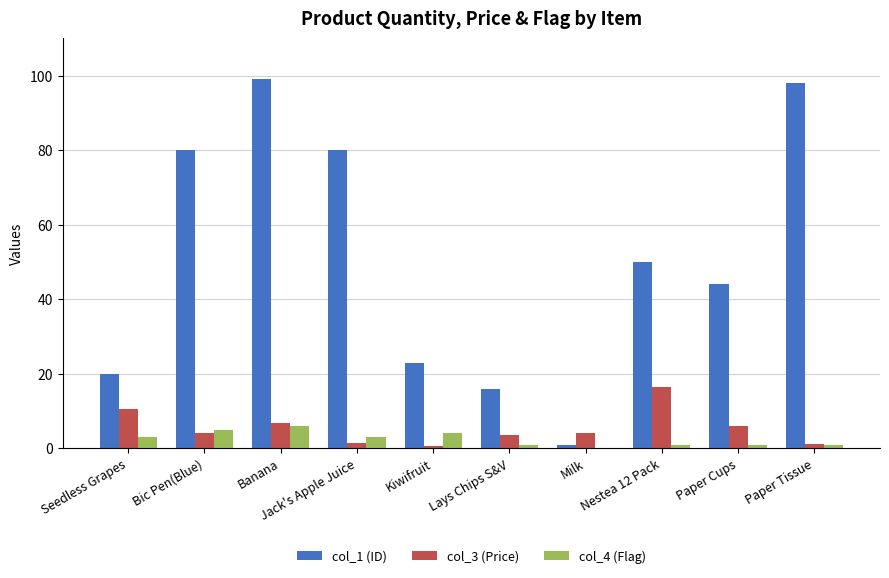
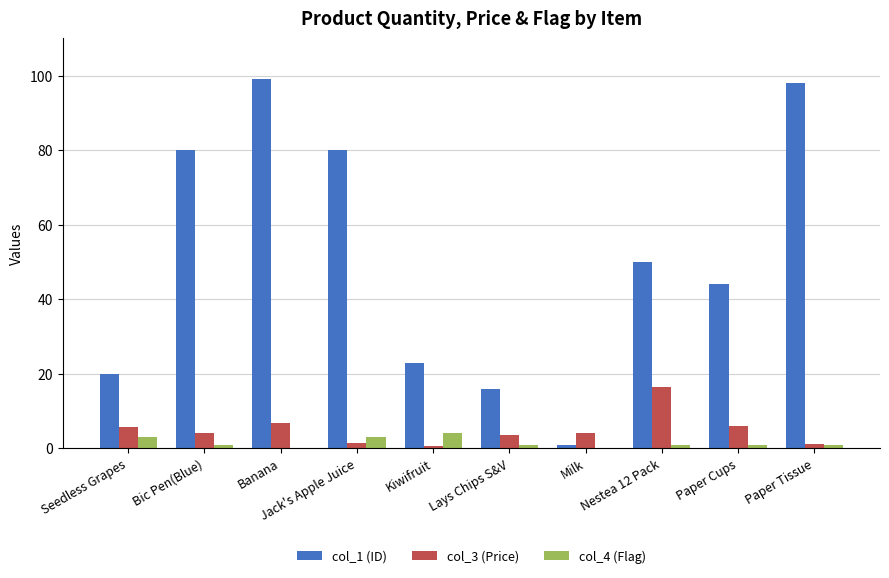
col_3 (Price), Seedless Grapes: 11 -> 6
col_4 (Flag), Bic Pen(Blue): 5 -> 1
col_4 (Flag), Banana: 6 -> 0
